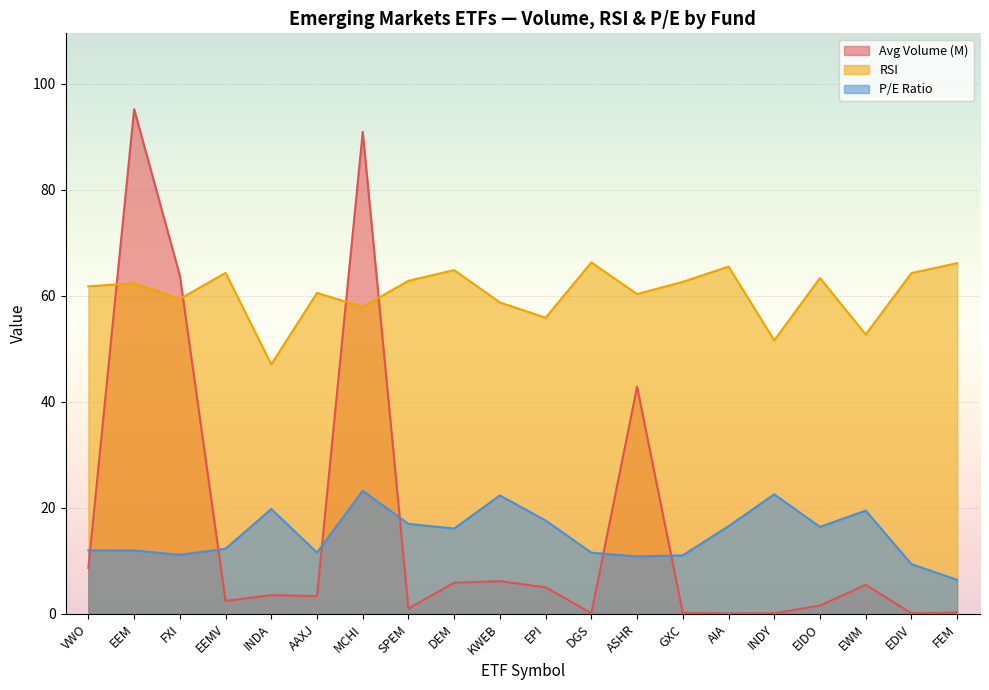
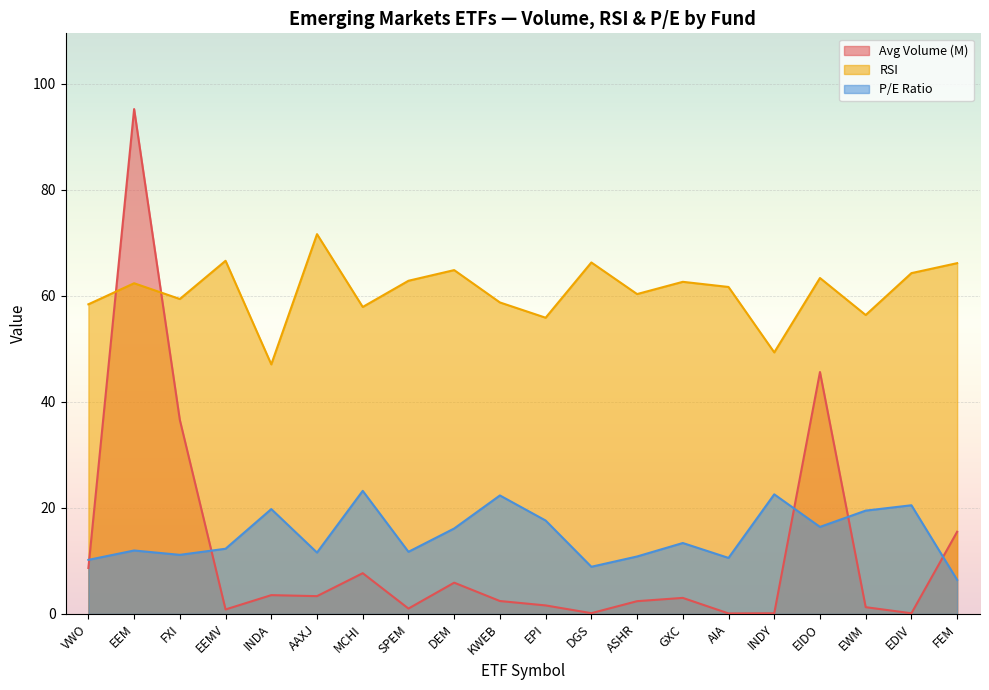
RSI, VWO: 62 -> 58
P/E Ratio, VWO: 12 -> 10
Avg Volume (M), FXI: 64 -> 37
Avg Volume (M), EEMV: 2 -> 1
RSI, EEMV: 64 -> 67
RSI, AAXJ: 61 -> 72
Avg Volume (M), MCHI: 91 -> 8
P/E Ratio, SPEM: 17 -> 12
Avg Volume (M), KWEB: 6 -> 2
Avg Volume (M), EPI: 5 -> 2
P/E Ratio, DGS: 12 -> 9
Avg Volume (M), ASHR: 43 -> 2
Avg Volume (M), GXC: 0 -> 3
P/E Ratio, GXC: 11 -> 13
RSI, AIA: 66 -> 62
P/E Ratio, AIA: 17 -> 11
RSI, INDY: 52 -> 49
Avg Volume (M), EIDO: 2 -> 46
Avg Volume (M), EWM: 6 -> 1
RSI, EWM: 53 -> 56
P/E Ratio, EDIV: 9 -> 21
Avg Volume (M), FEM: 0 -> 16
